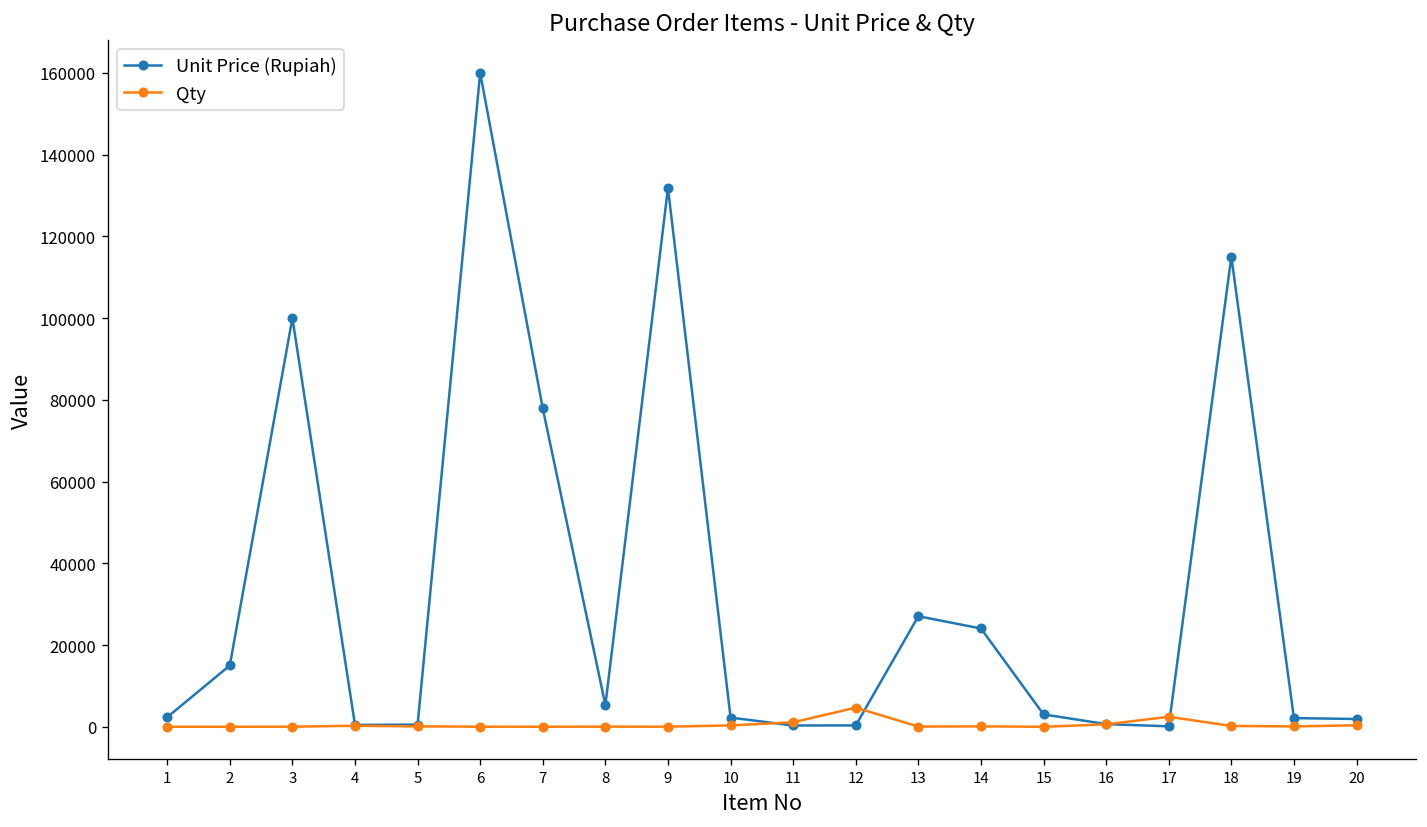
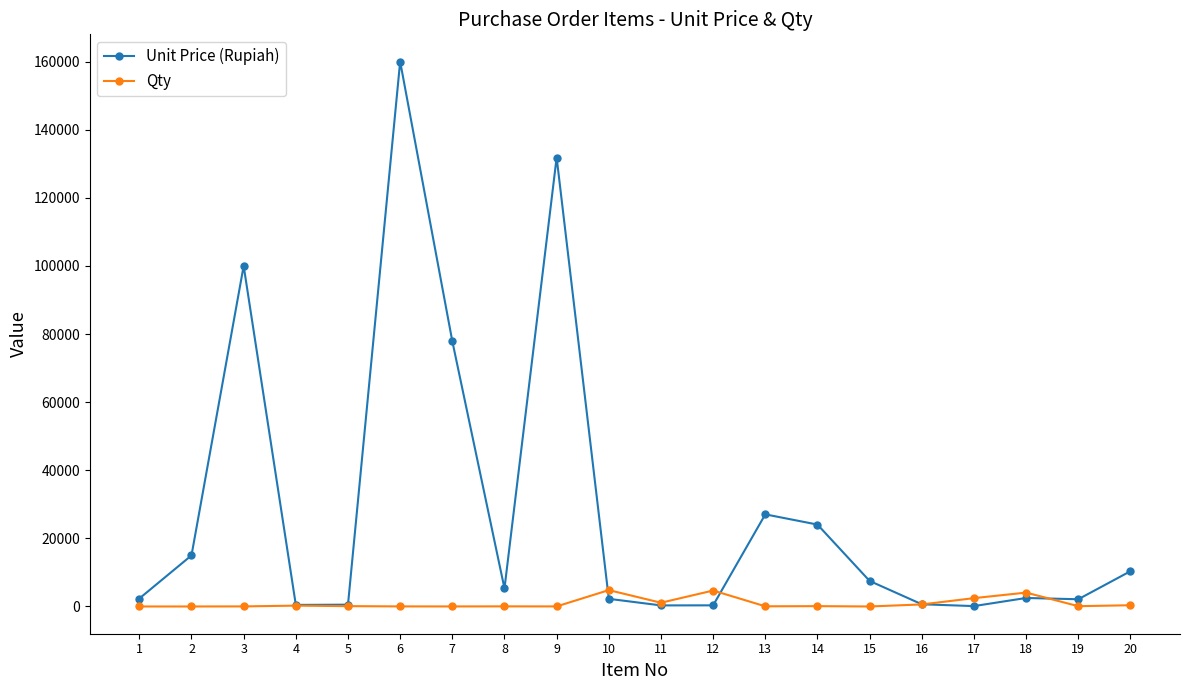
Qty, 10: 0 -> 5000
Unit Price (Rupiah), 15: 3000 -> 8000
Unit Price (Rupiah), 18: 115000 -> 3000
Qty, 18: 0 -> 4000
Unit Price (Rupiah), 20: 2000 -> 10000
